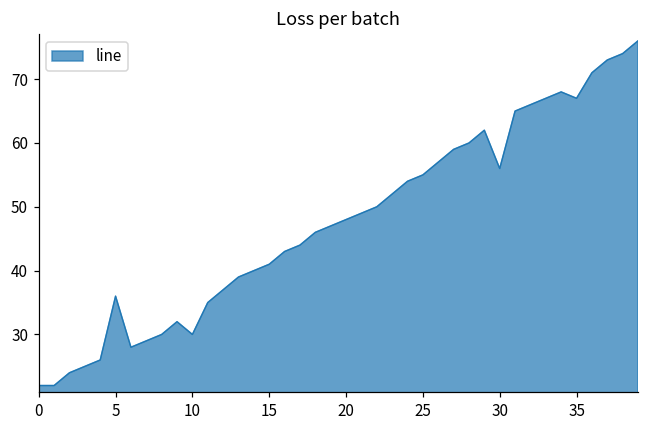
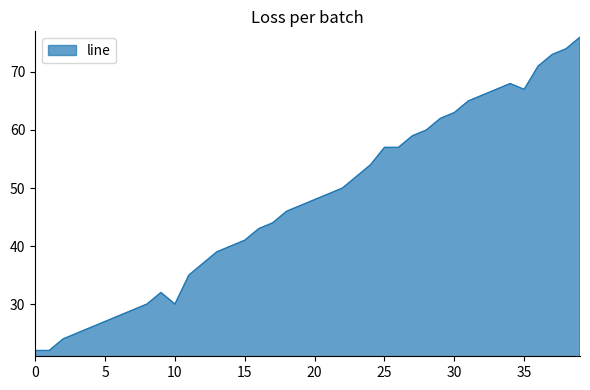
5: 36 -> 27
25: 55 -> 57
30: 56 -> 63
